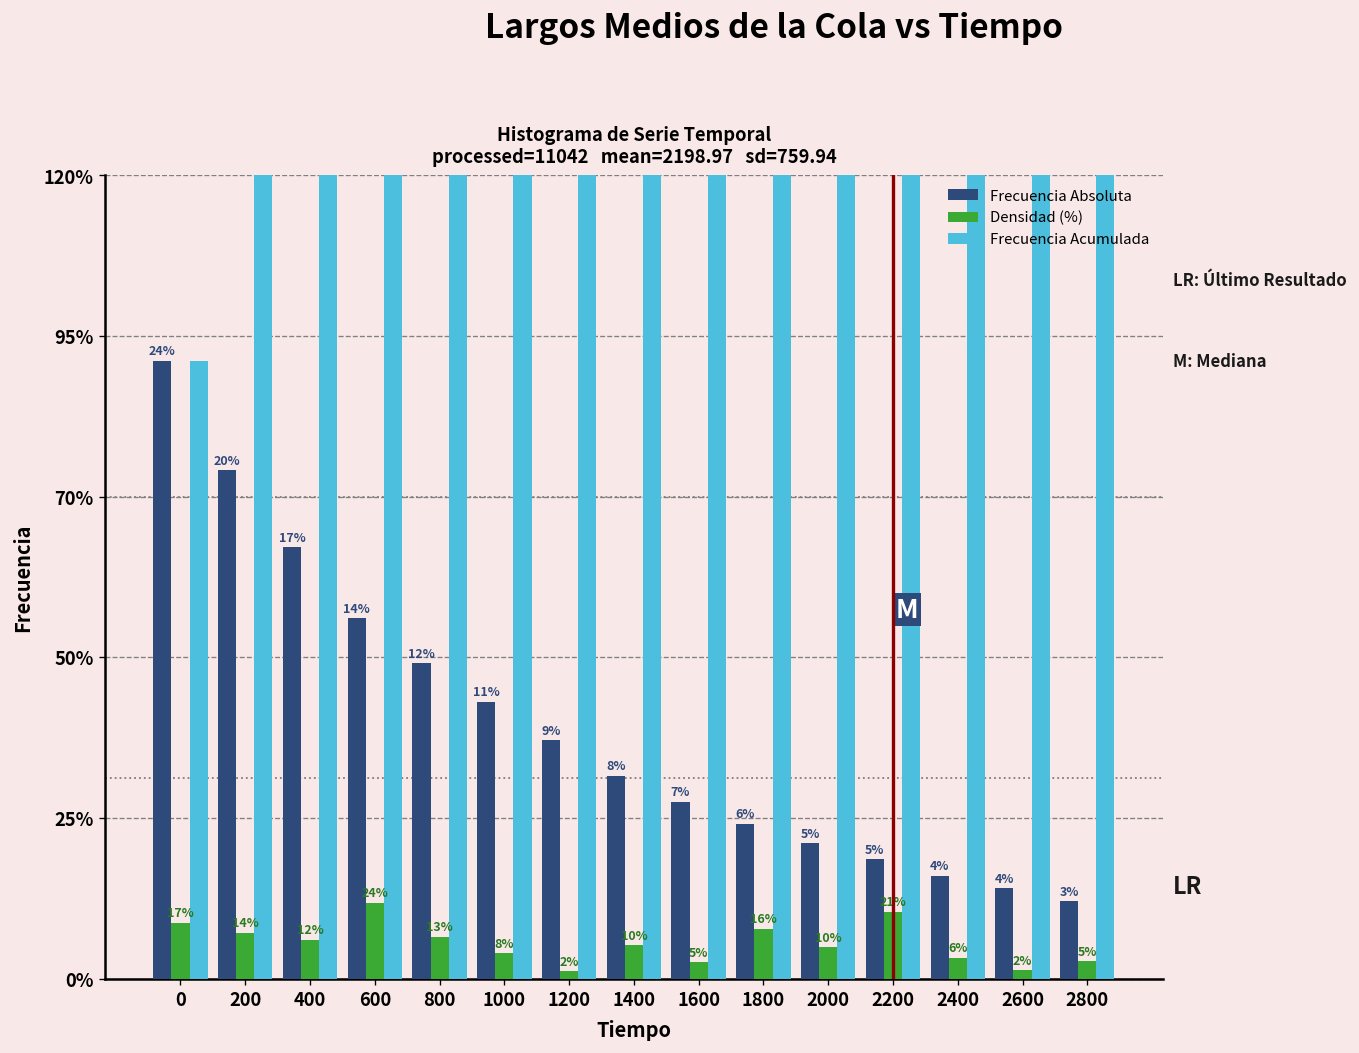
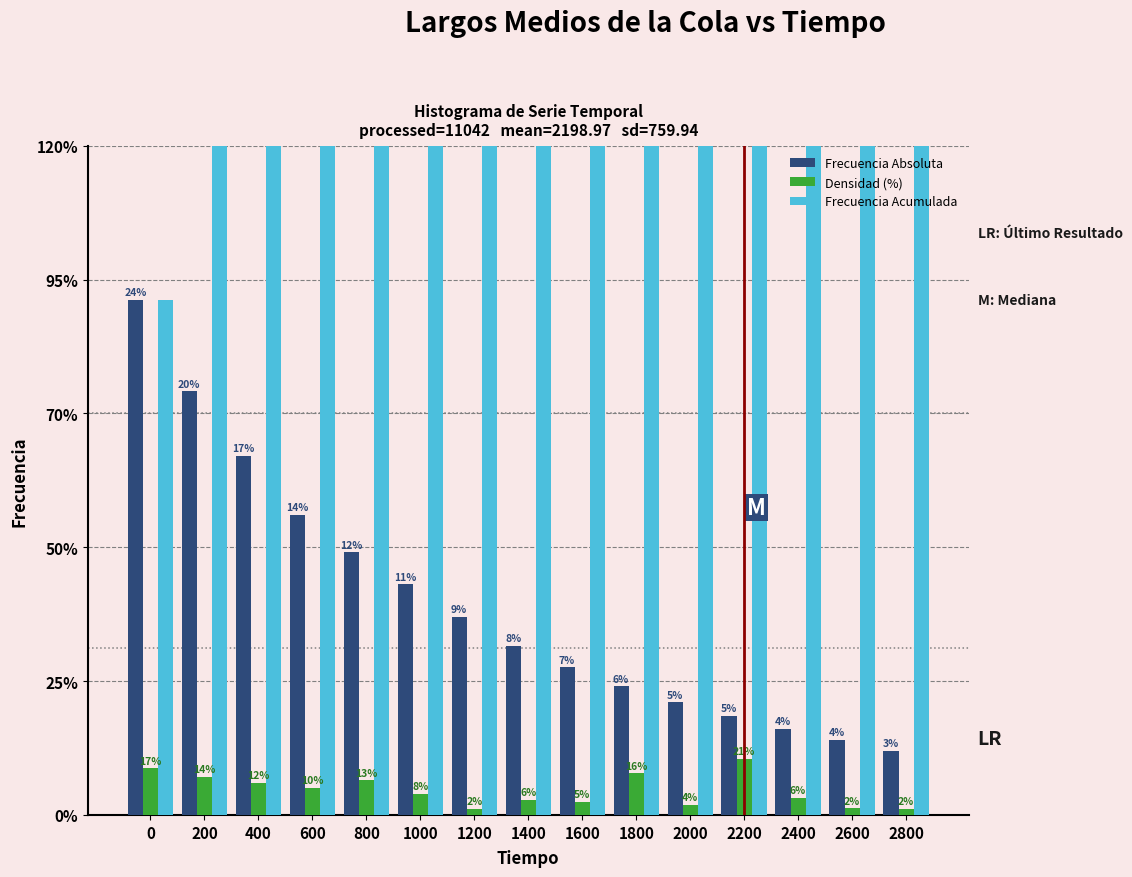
Densidad (%), 600: 24% -> 10%
Densidad (%), 1400: 10% -> 6%
Densidad (%), 2000: 10% -> 4%
Densidad (%), 2800: 5% -> 2%
